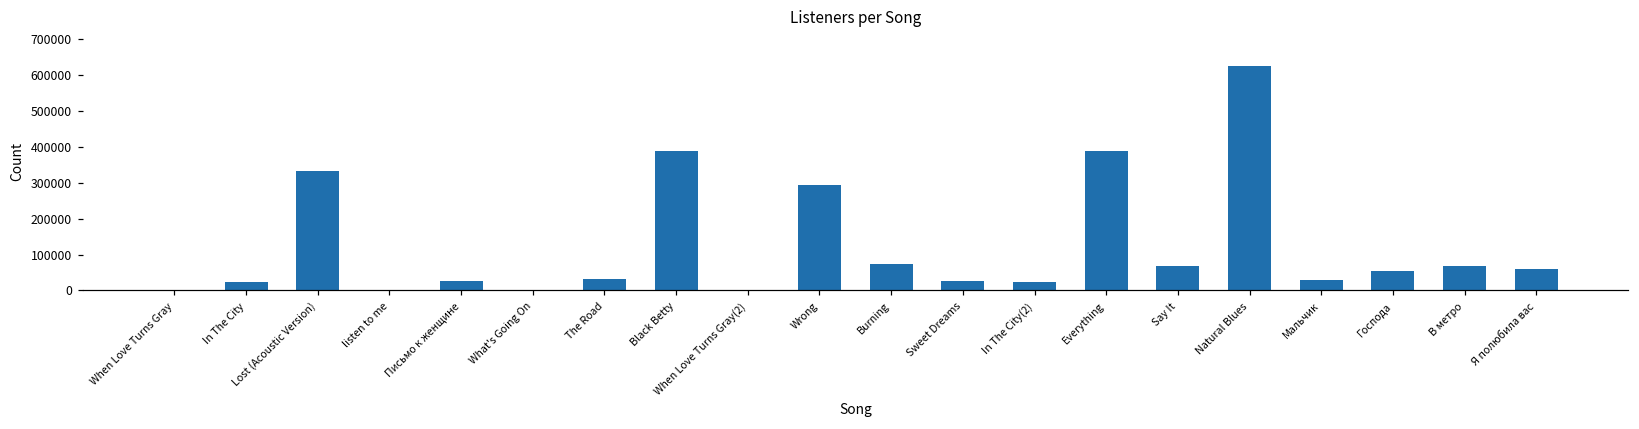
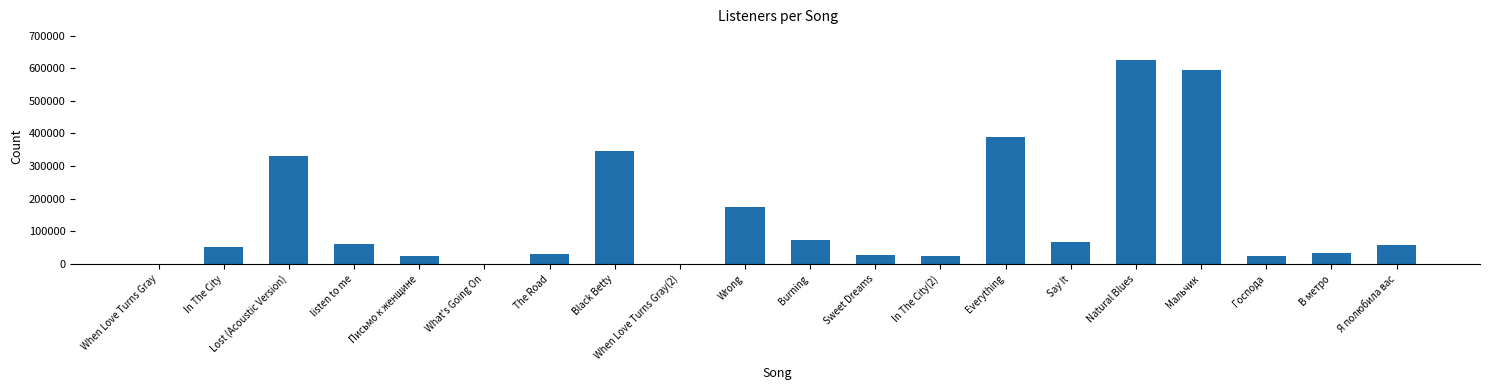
In The City: 20000 -> 50000
listen to me: 0 -> 60000
Black Betty: 390000 -> 350000
Wrong: 290000 -> 180000
Мальчик: 30000 -> 590000
Господа: 50000 -> 30000
В метро: 70000 -> 30000
